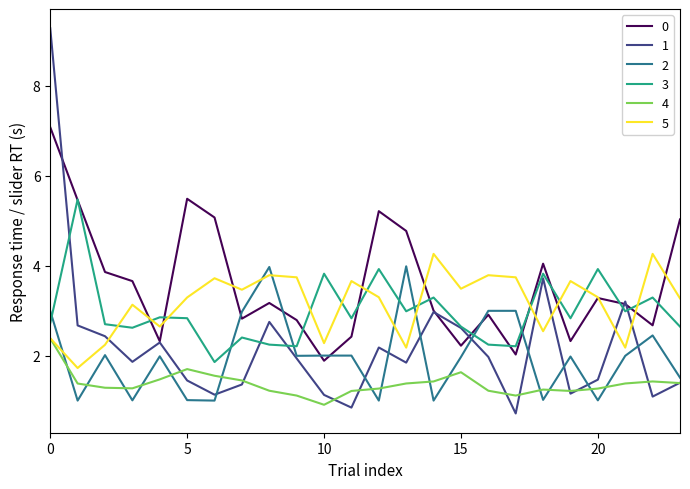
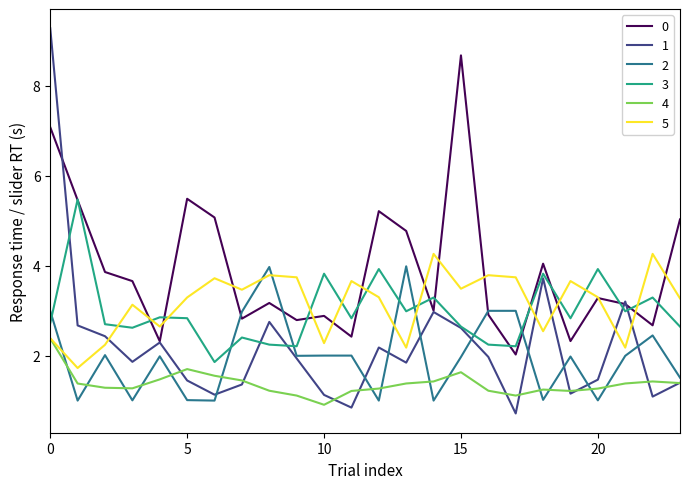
0, 10: 1.9 -> 2.9
0, 15: 2.2 -> 8.7
